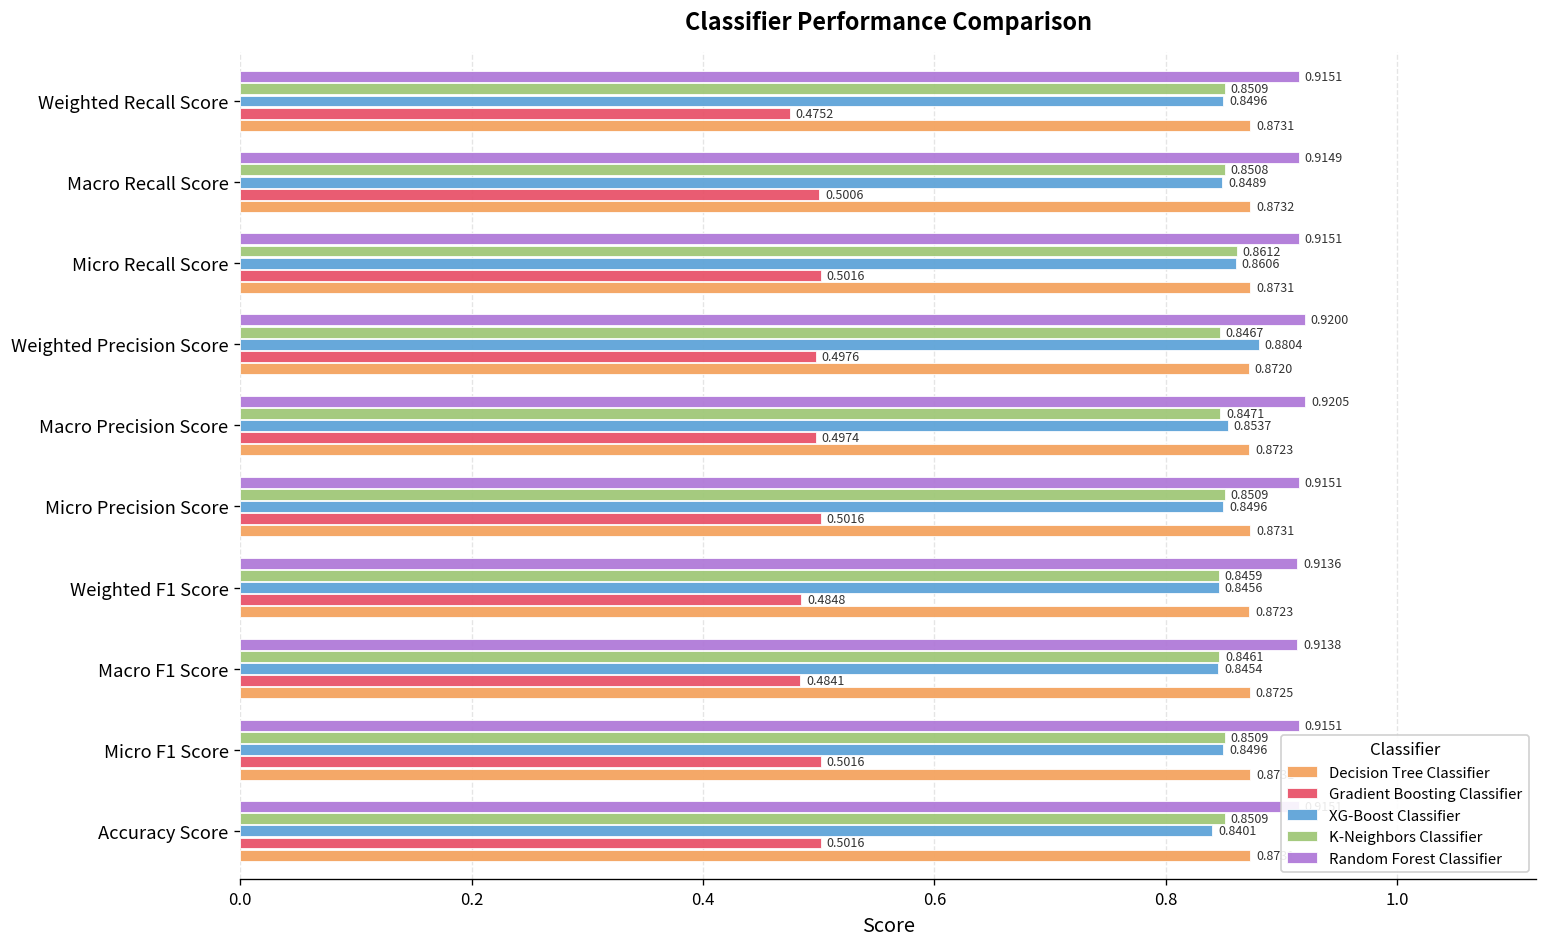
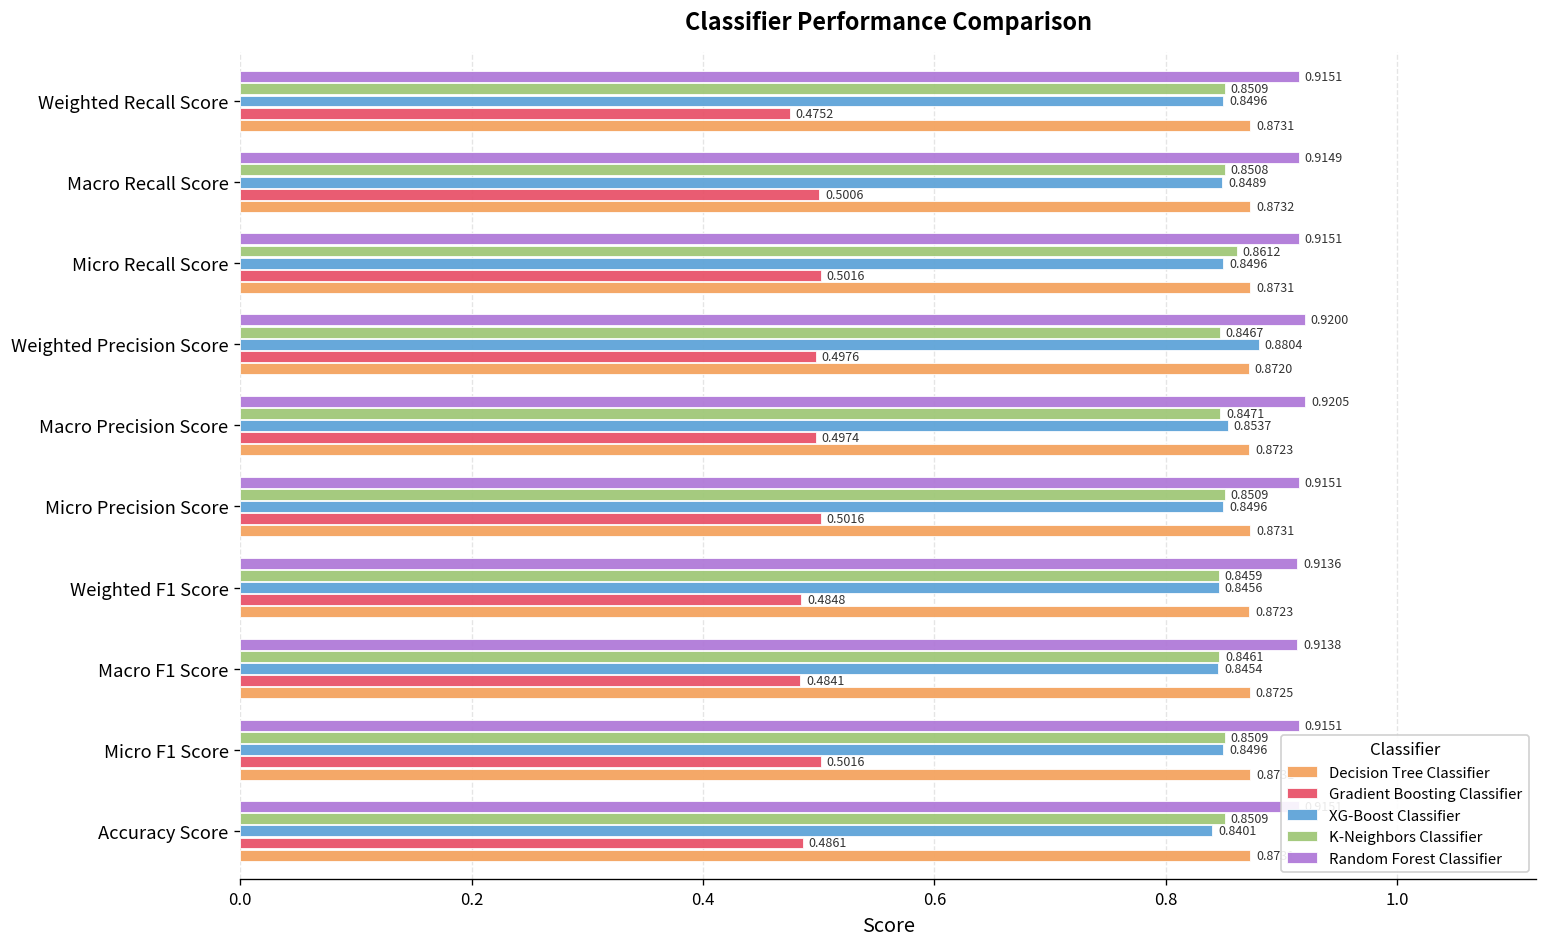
XG-Boost Classifier, Micro Recall Score: 0.8606 -> 0.8496
Gradient Boosting Classifier, Accuracy Score: 0.5016 -> 0.4861
